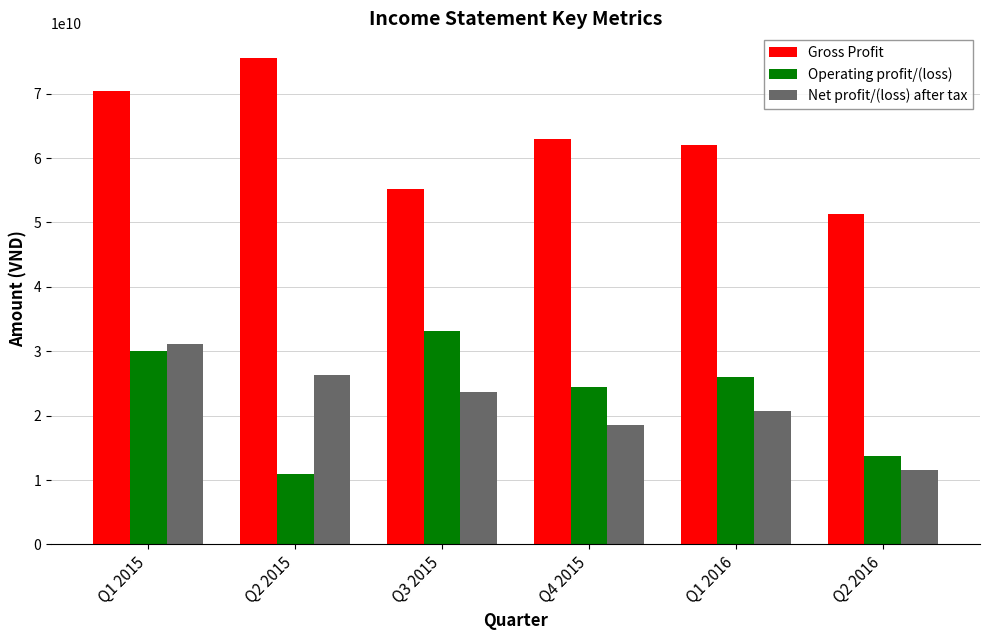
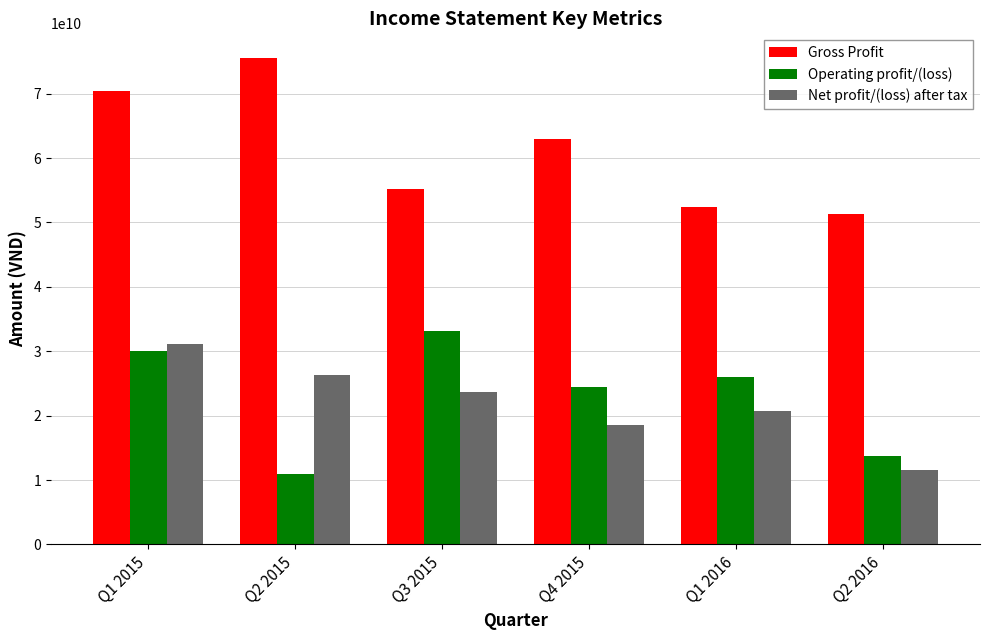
Gross Profit, Q1 2016: 62000000000 -> 52000000000
